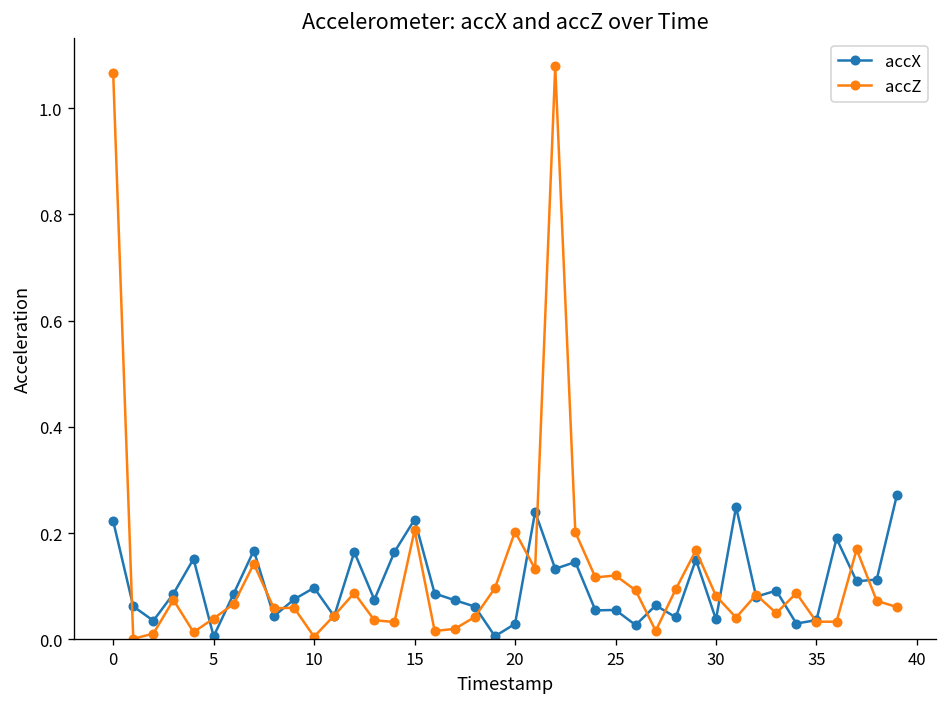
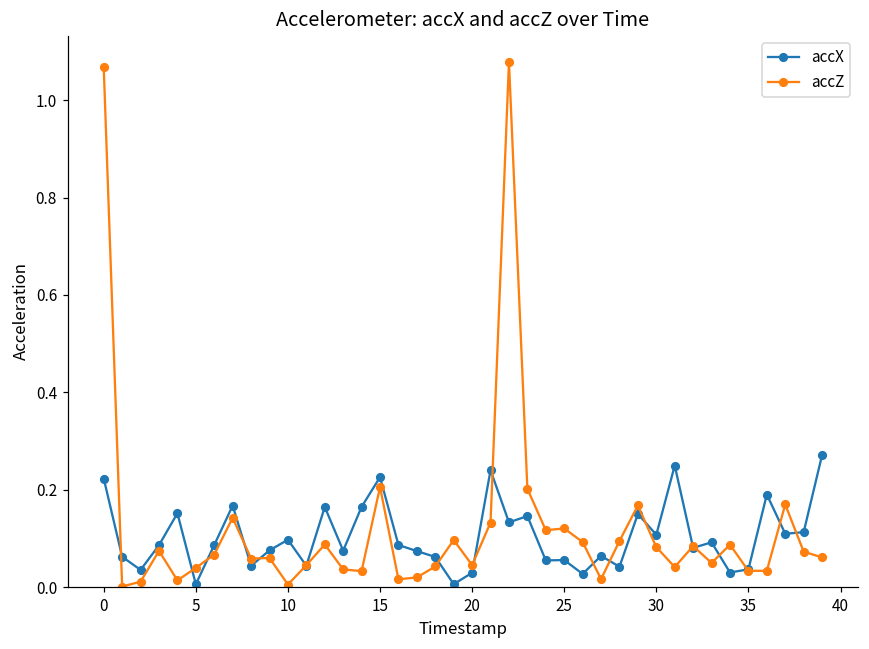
accZ, 20: 0.20 -> 0.05
accX, 30: 0.04 -> 0.11
